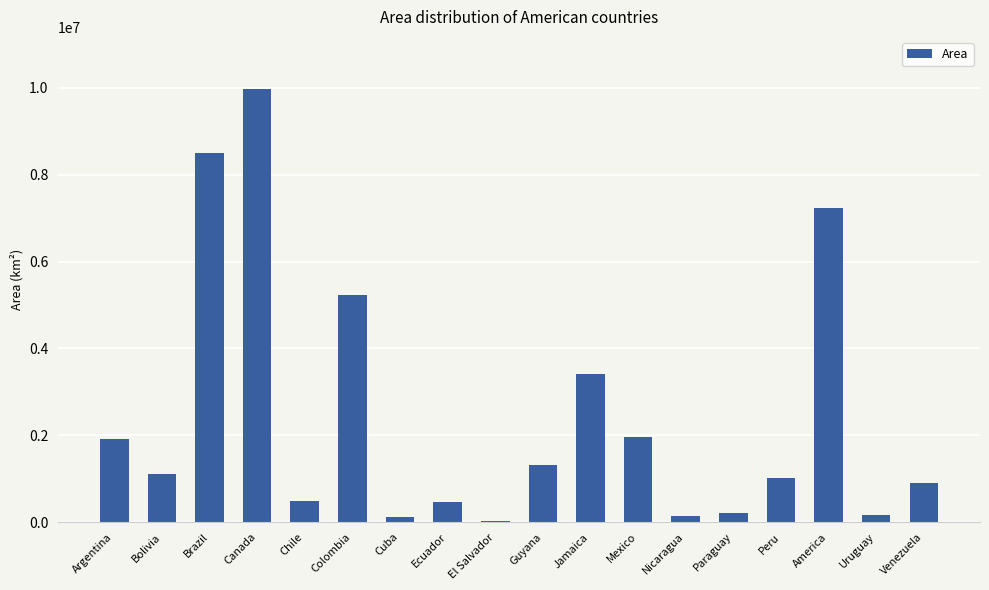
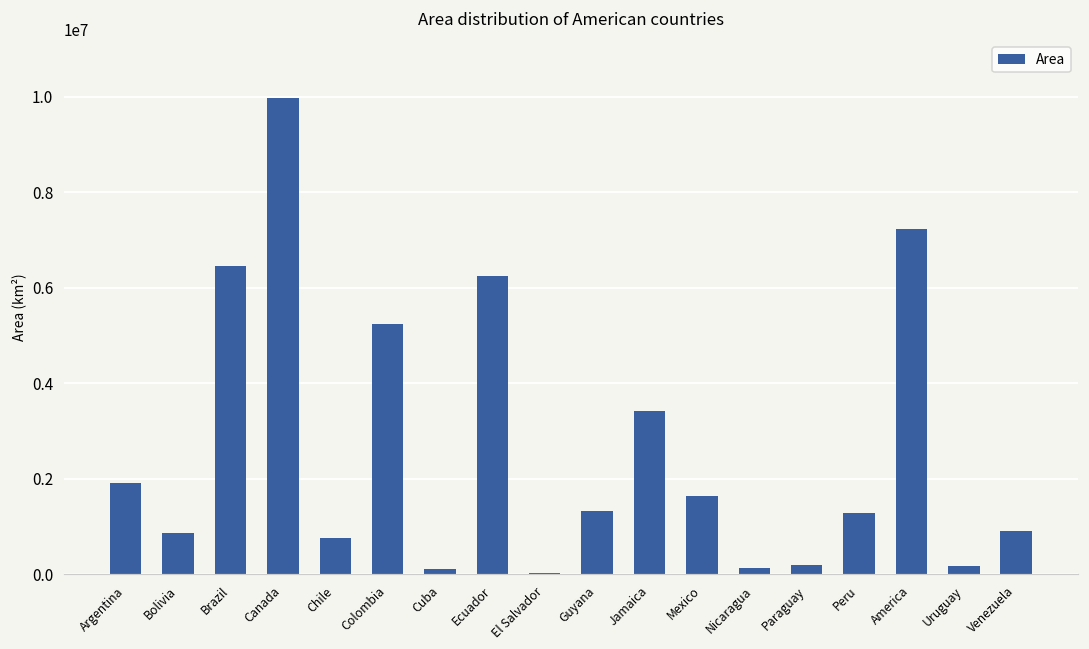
Bolivia: 1100000 -> 900000
Brazil: 8500000 -> 6500000
Chile: 500000 -> 800000
Ecuador: 500000 -> 6200000
Mexico: 2000000 -> 1600000
Peru: 1000000 -> 1300000
